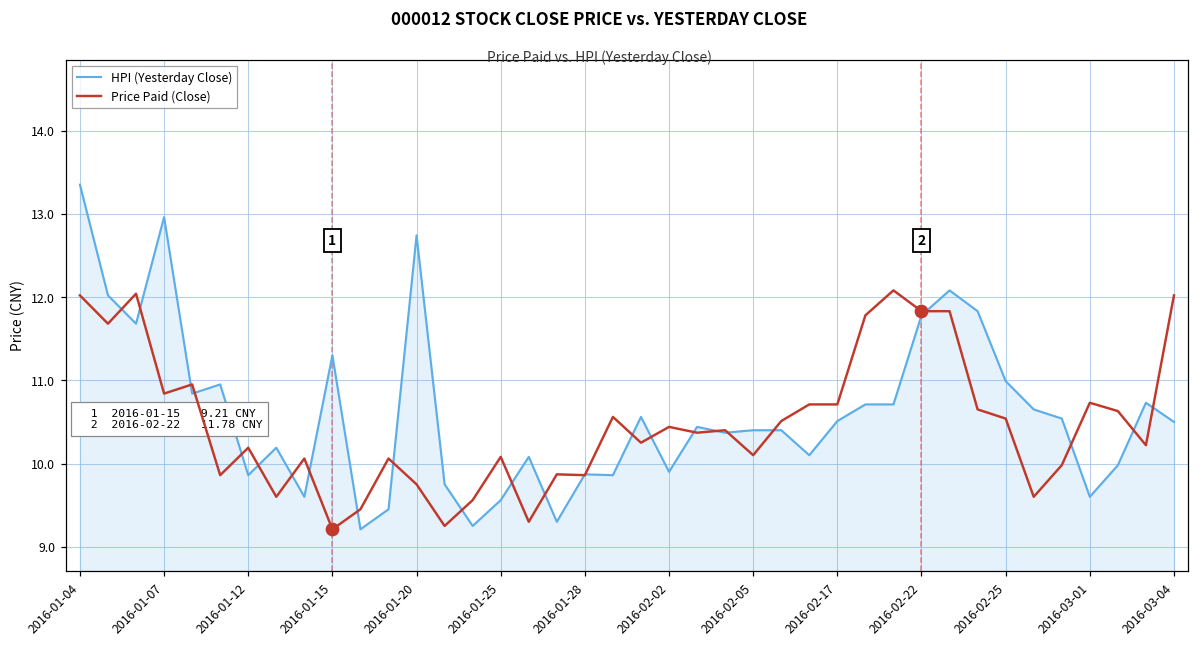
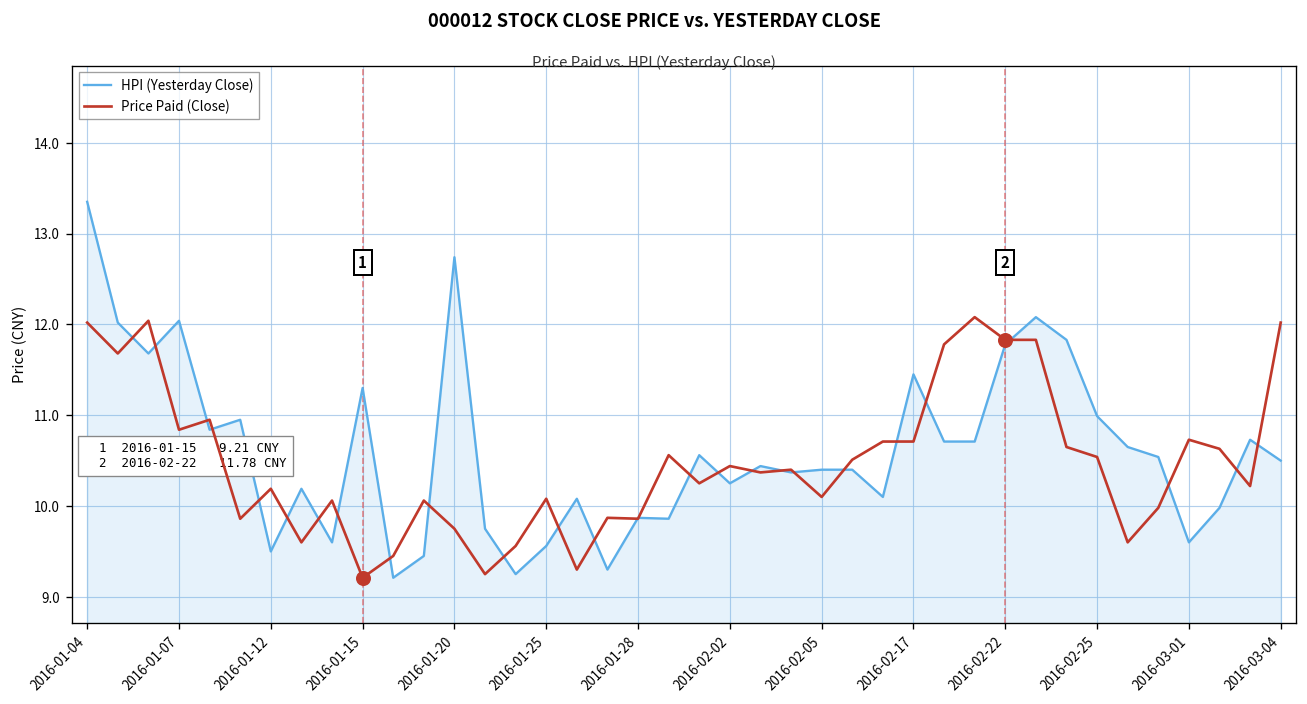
HPI (Yesterday Close), 2016-01-07: 13.0 -> 12.0
HPI (Yesterday Close), 2016-01-12: 9.9 -> 9.5
HPI (Yesterday Close), 2016-02-02: 9.9 -> 10.3
HPI (Yesterday Close), 2016-02-17: 10.5 -> 11.5
